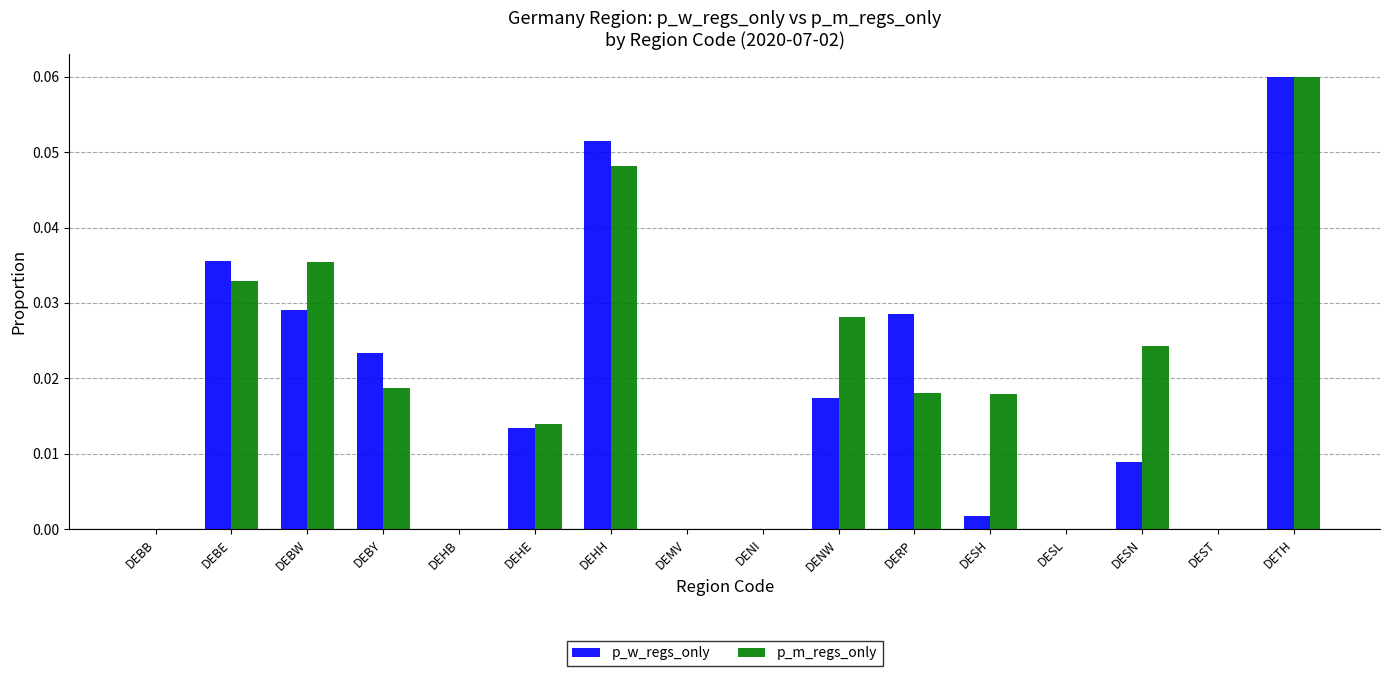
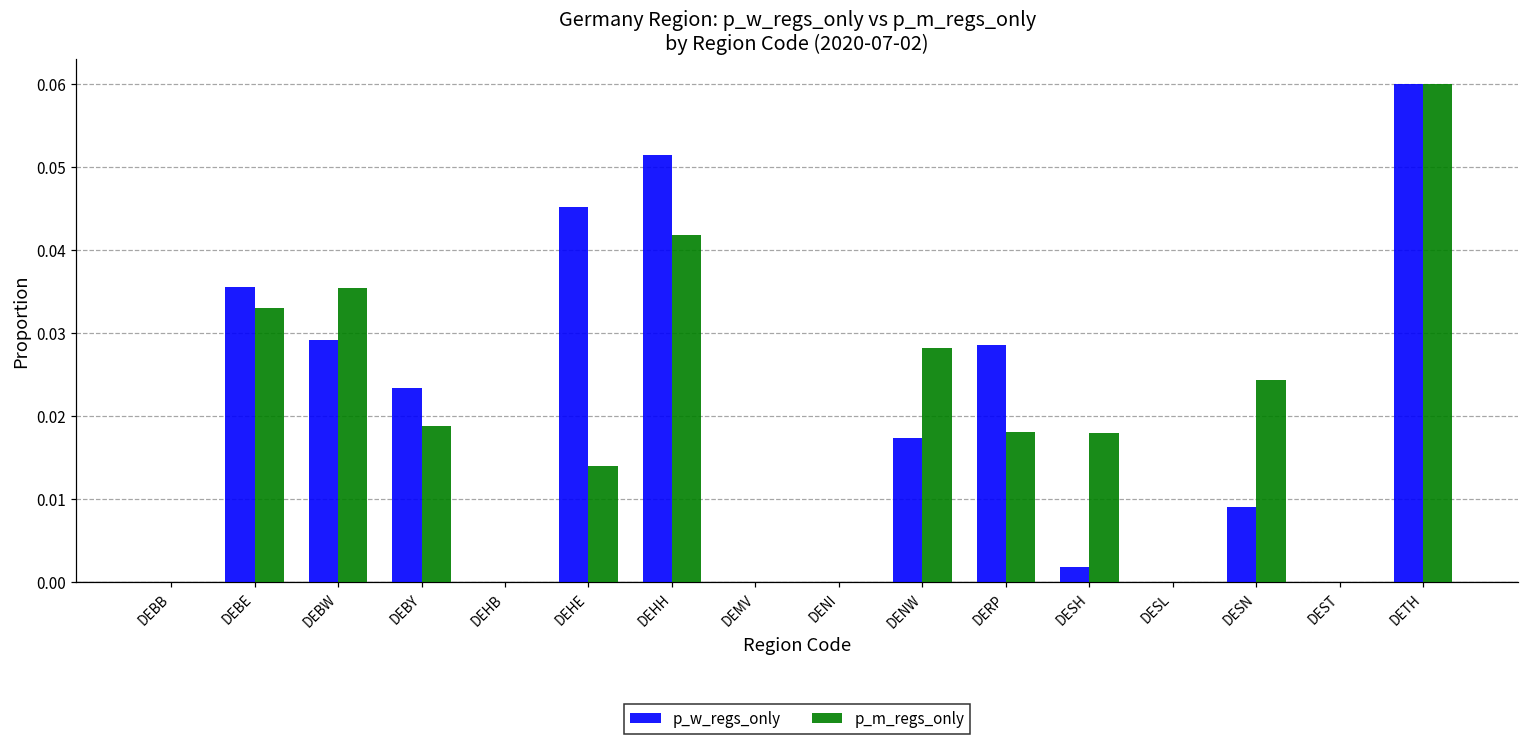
p_w_regs_only, DEHE: 0.013 -> 0.045
p_m_regs_only, DEHH: 0.048 -> 0.042
